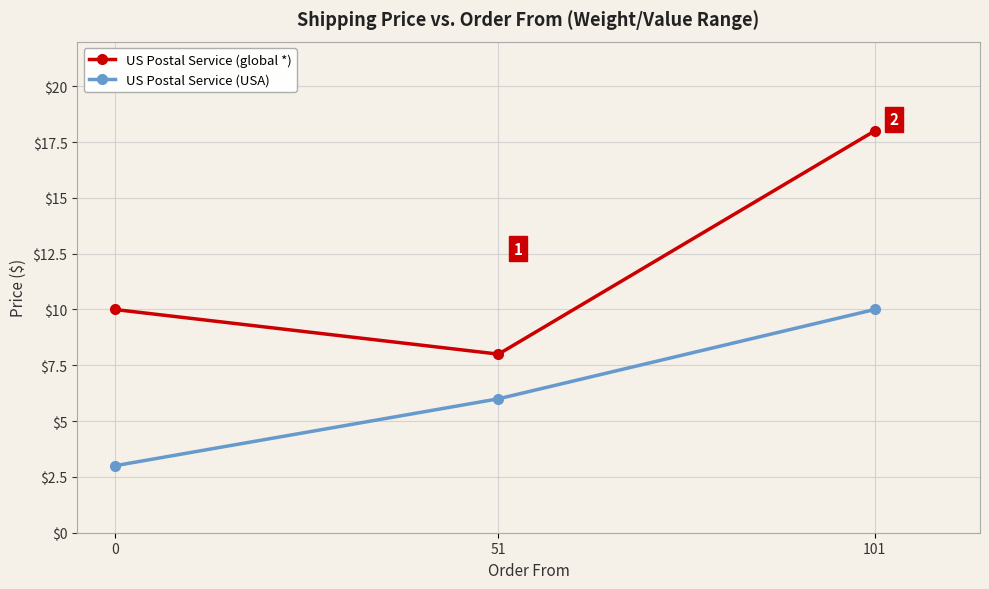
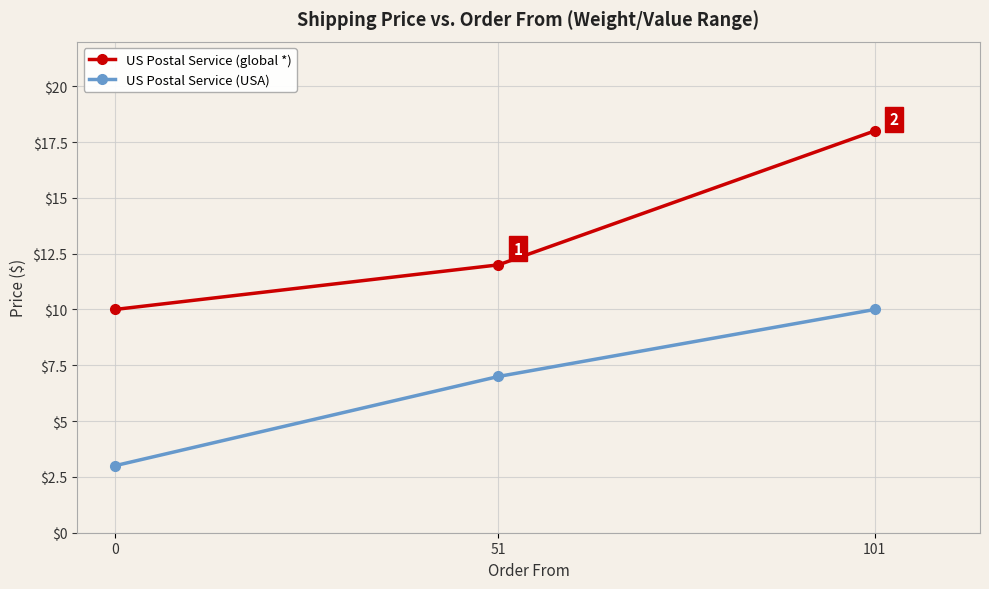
US Postal Service (global *), 51: $8 -> $12
US Postal Service (USA), 51: $6 -> $7
